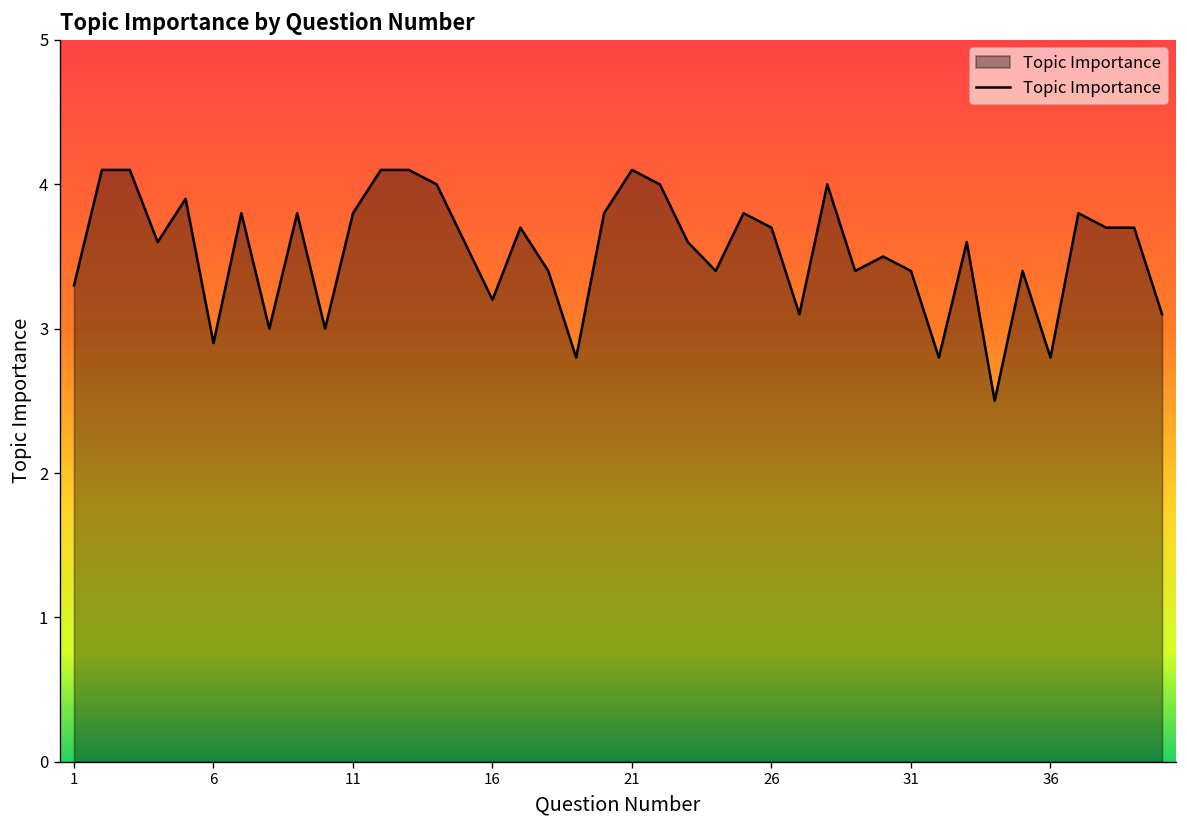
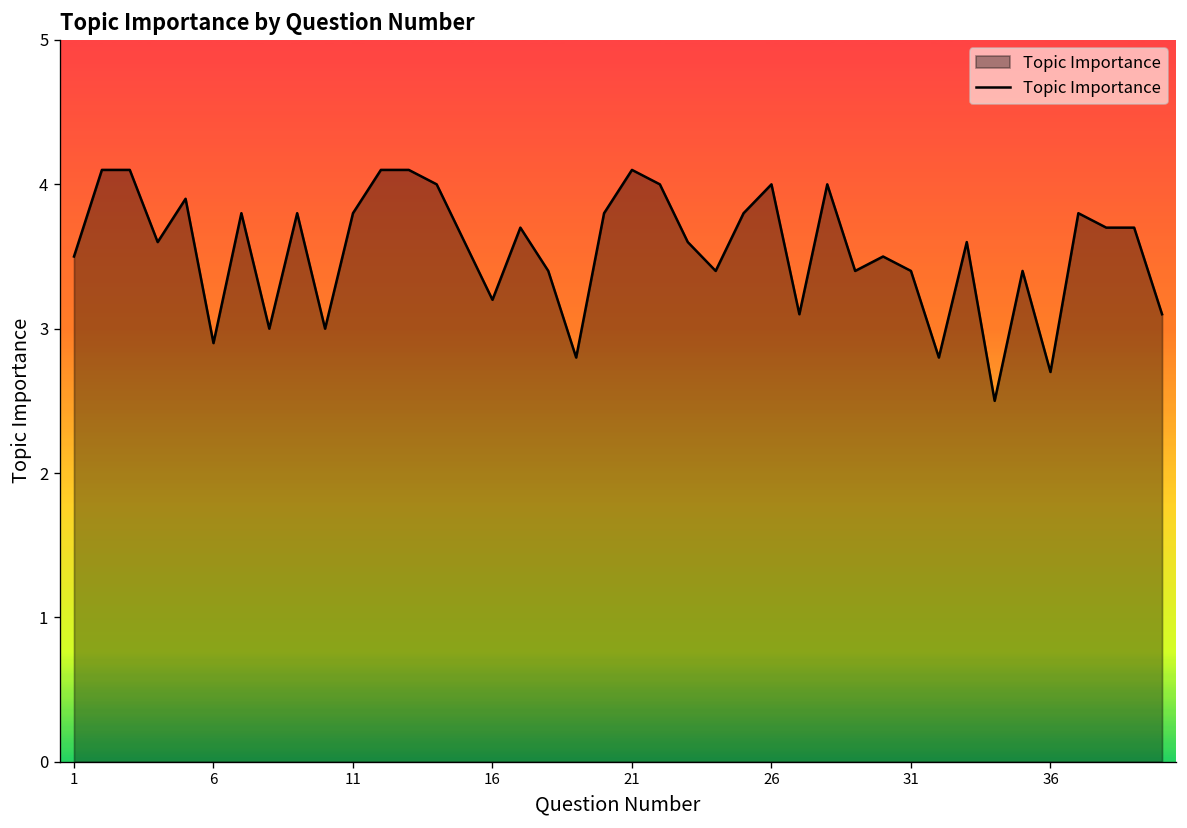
1: 3.3 -> 3.5
26: 3.7 -> 4.0
36: 2.8 -> 2.7
